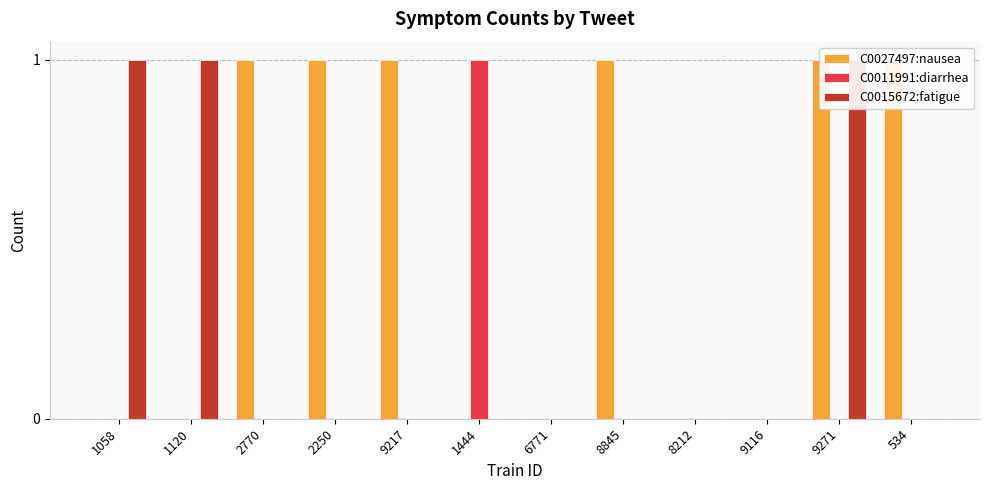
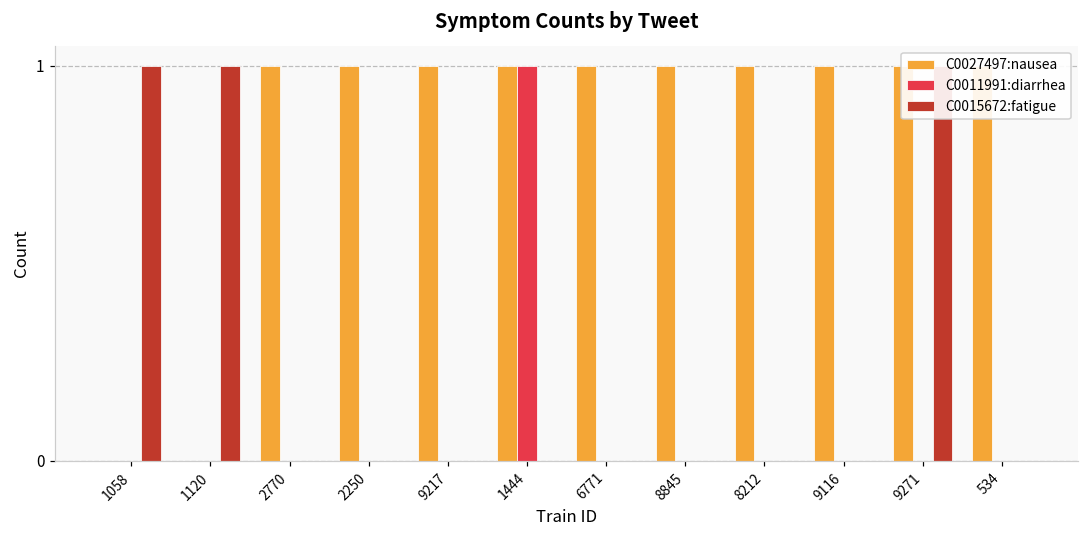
C0027497:nausea, 1444: 0 -> 1
C0027497:nausea, 6771: 0 -> 1
C0027497:nausea, 8212: 0 -> 1
C0027497:nausea, 9116: 0 -> 1
